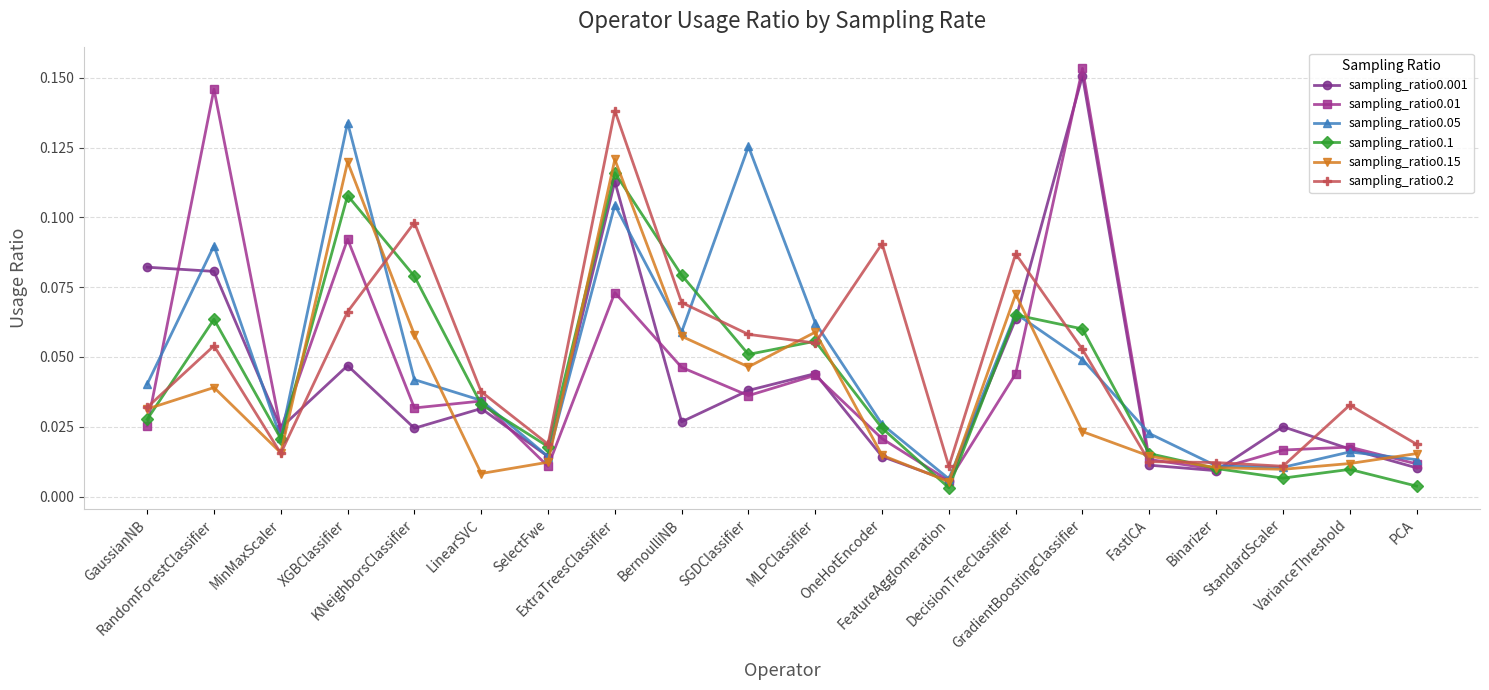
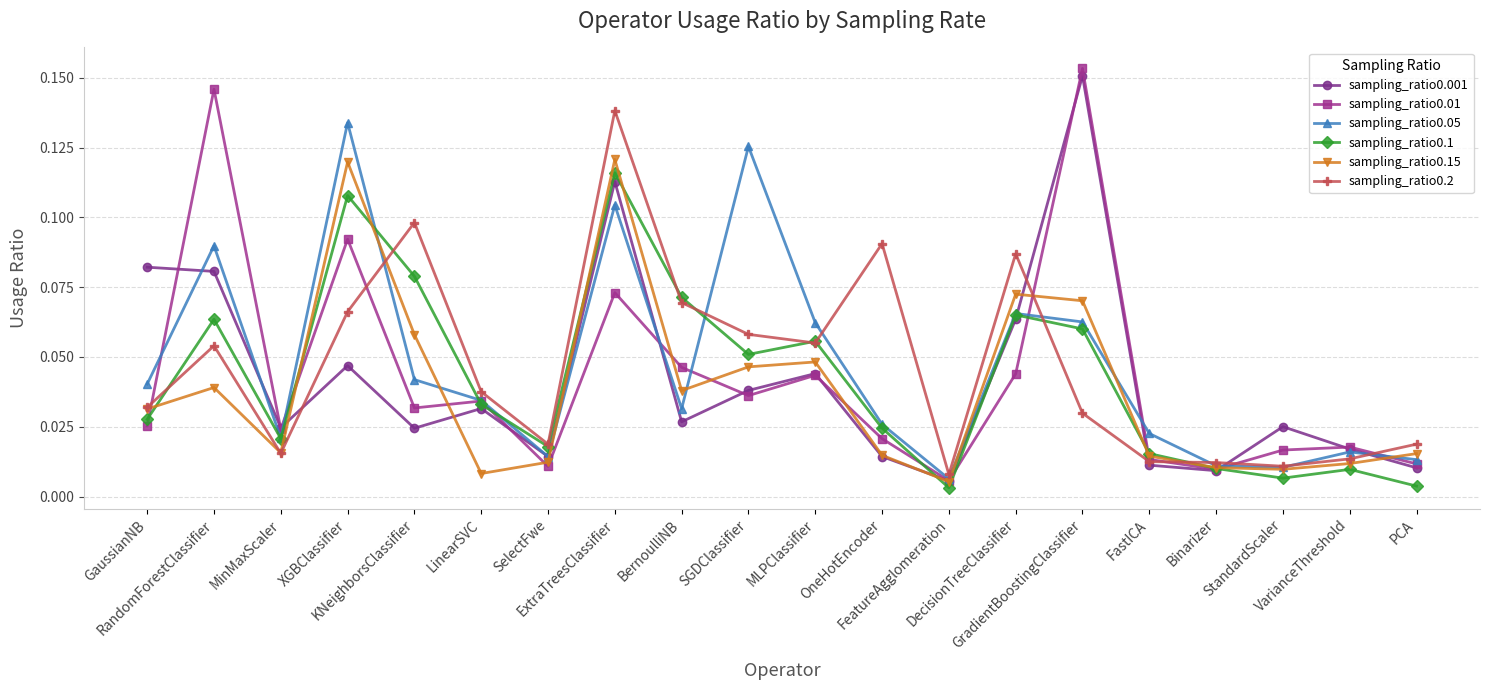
sampling_ratio0.05, BernoulliNB: 0.059 -> 0.031
sampling_ratio0.1, BernoulliNB: 0.079 -> 0.071
sampling_ratio0.15, BernoulliNB: 0.057 -> 0.038
sampling_ratio0.15, MLPClassifier: 0.059 -> 0.048
sampling_ratio0.2, FeatureAgglomeration: 0.011 -> 0.008
sampling_ratio0.05, GradientBoostingClassifier: 0.049 -> 0.063
sampling_ratio0.15, GradientBoostingClassifier: 0.023 -> 0.070
sampling_ratio0.2, GradientBoostingClassifier: 0.053 -> 0.030
sampling_ratio0.2, VarianceThreshold: 0.033 -> 0.014
